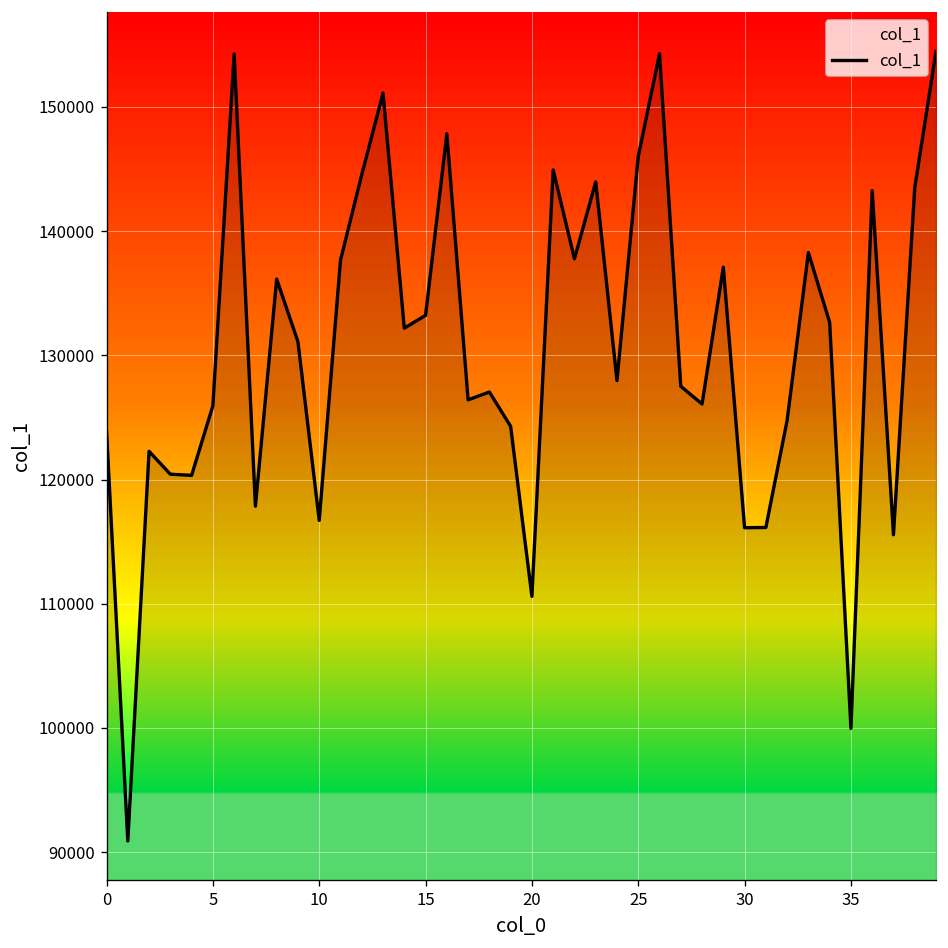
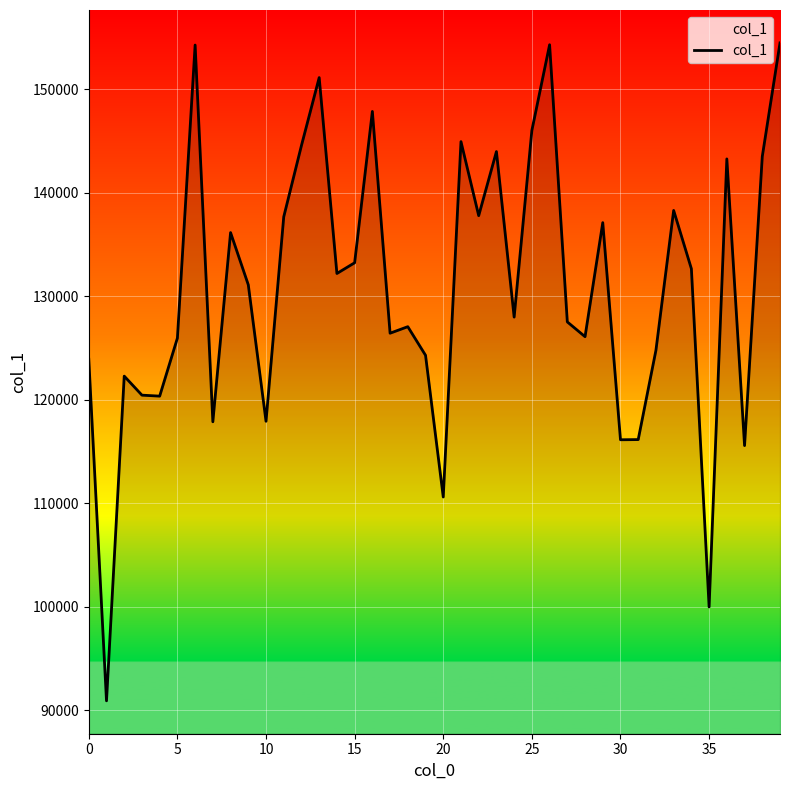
10: 116700 -> 117900
